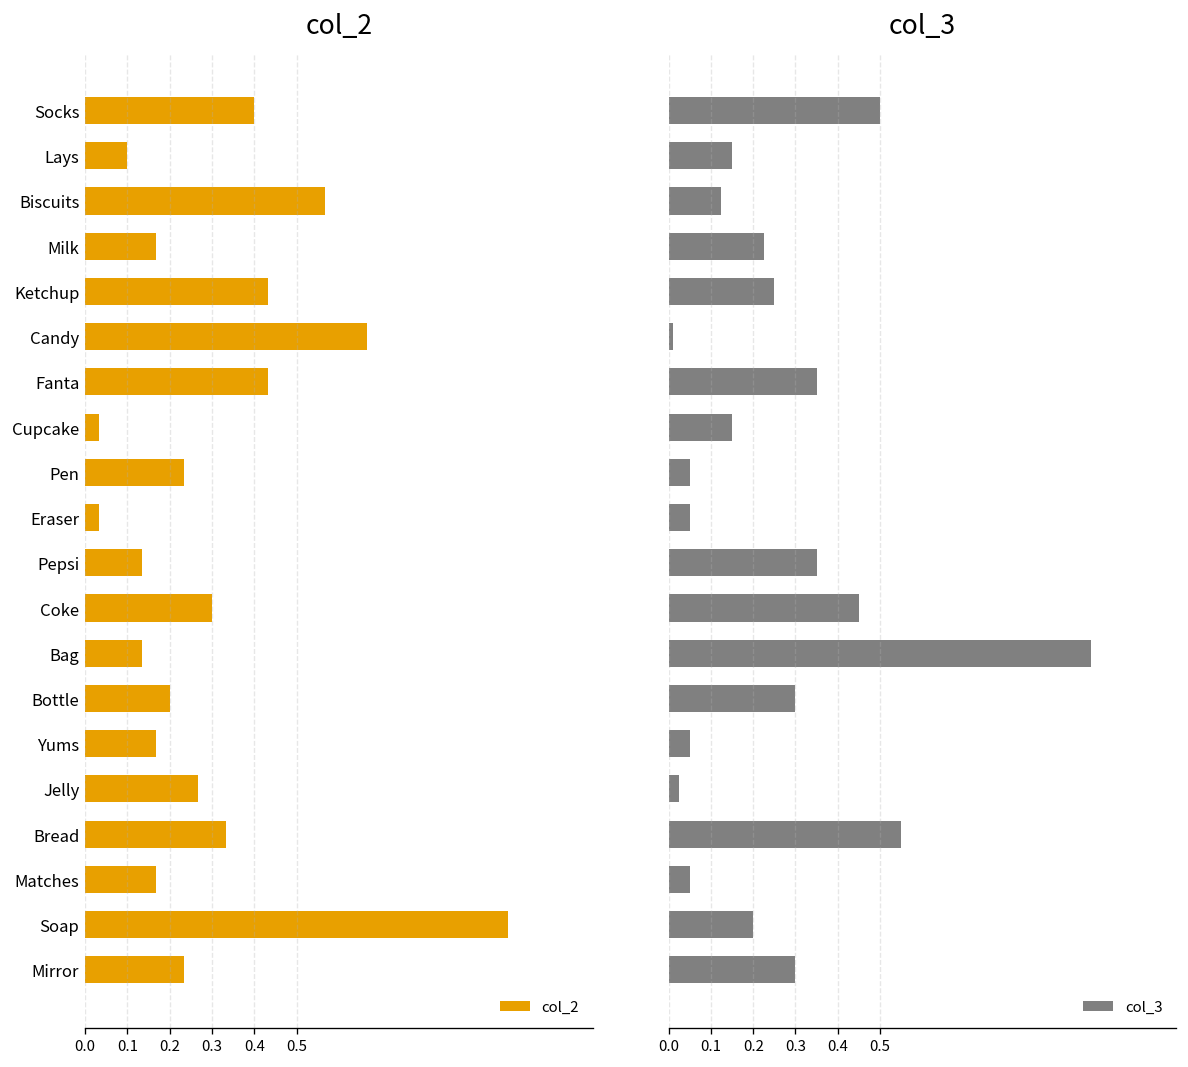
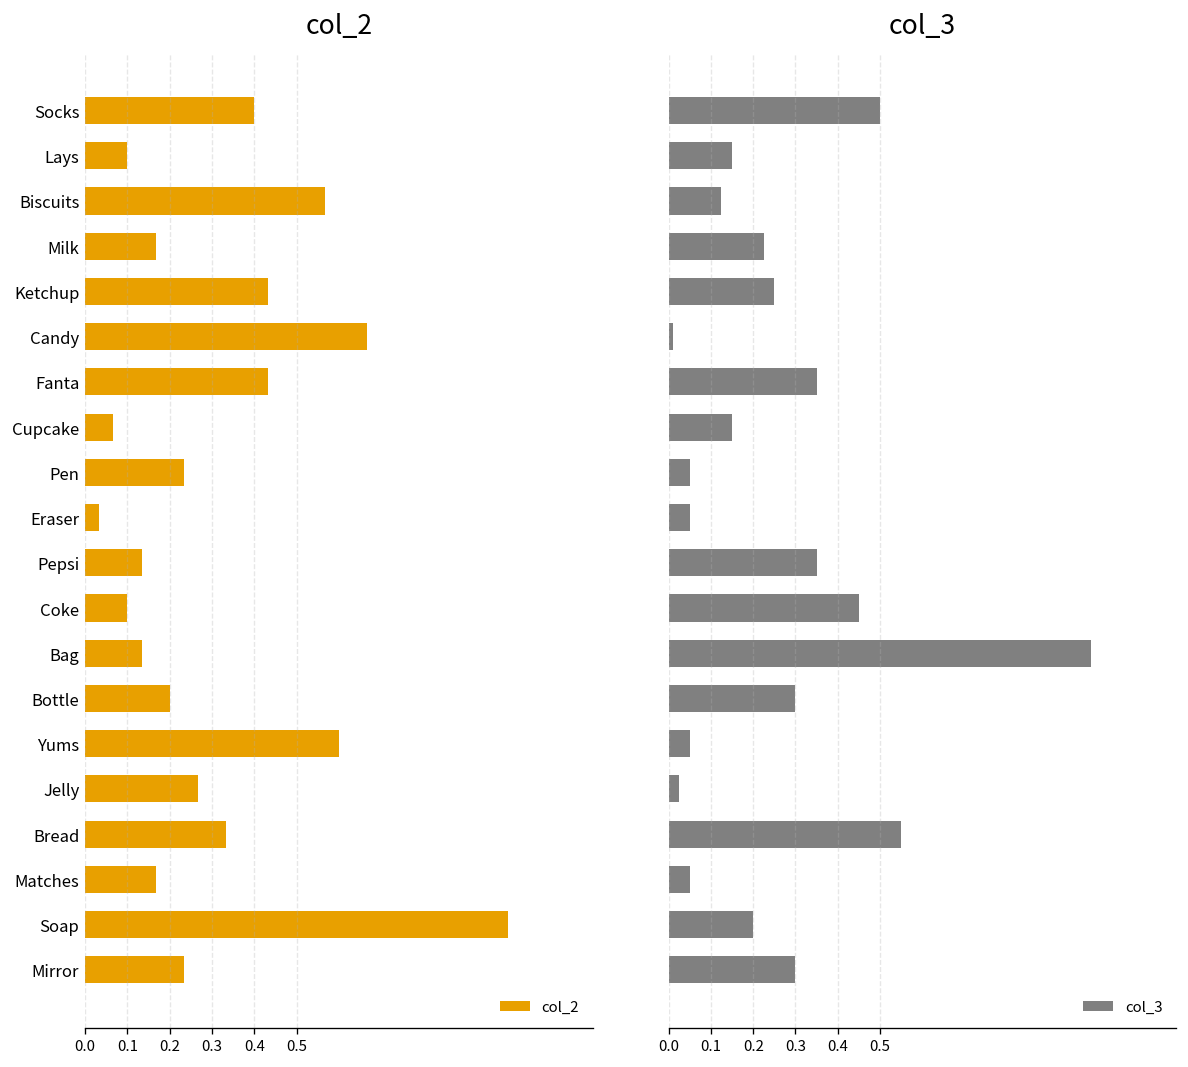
col_2, Cupcake: 0.03 -> 0.07
col_2, Coke: 0.30 -> 0.10
col_2, Yums: 0.17 -> 0.60
